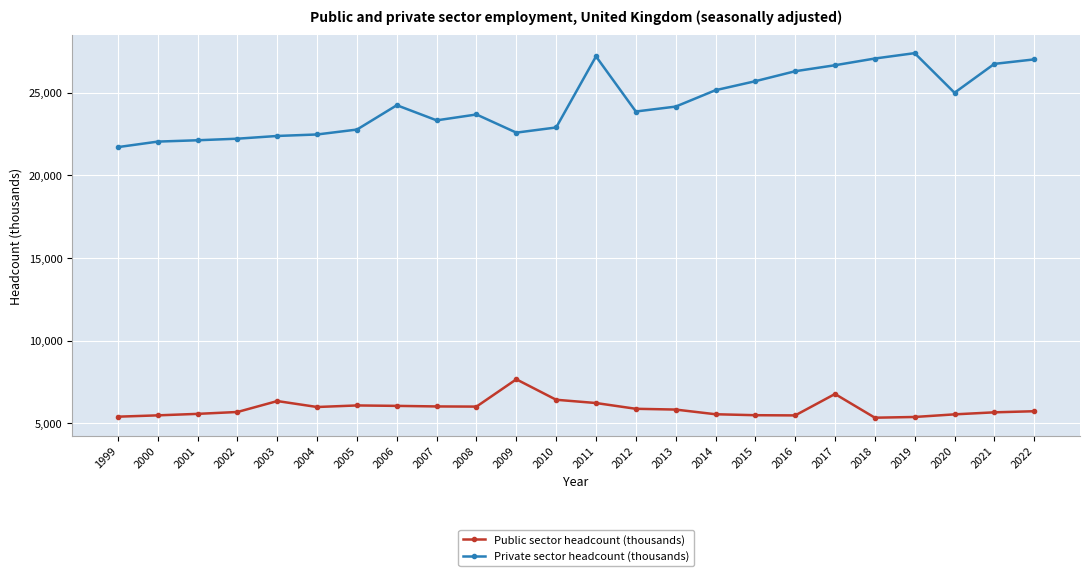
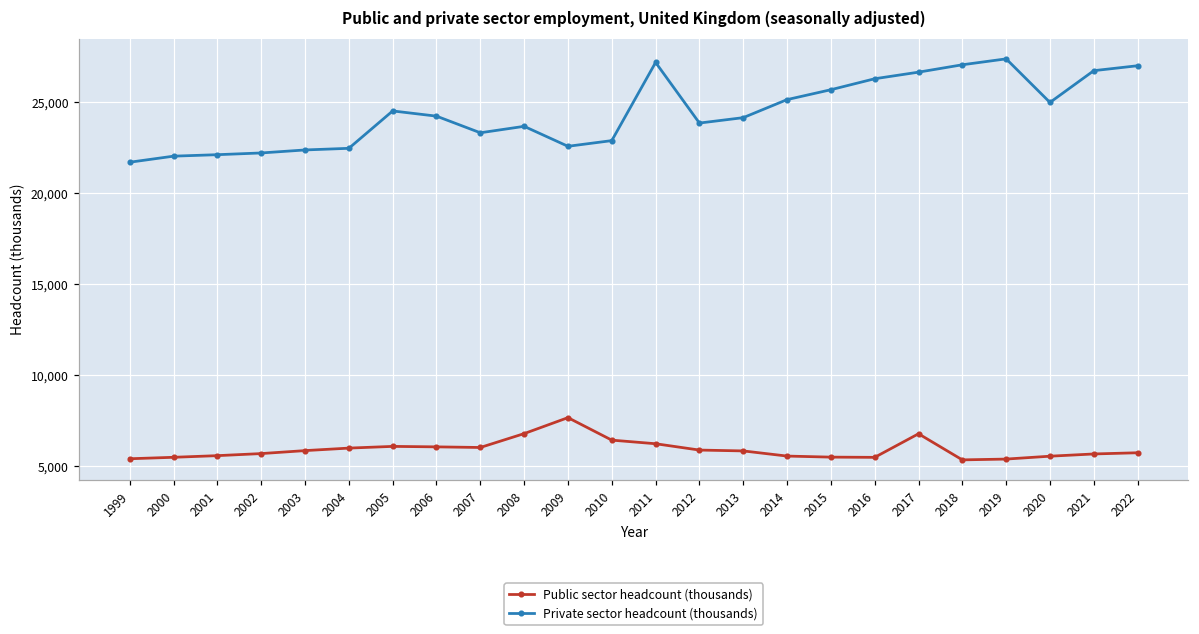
Public sector headcount (thousands), 2003: 6,400 -> 5,900
Private sector headcount (thousands), 2005: 22,800 -> 24,500
Public sector headcount (thousands), 2008: 6,000 -> 6,800
